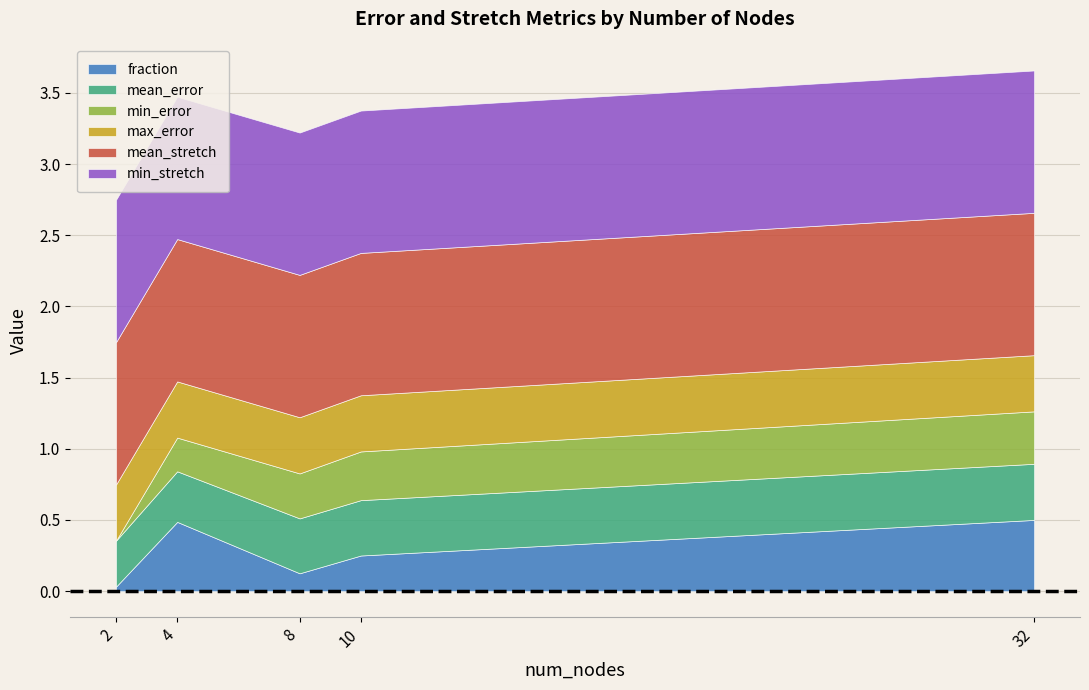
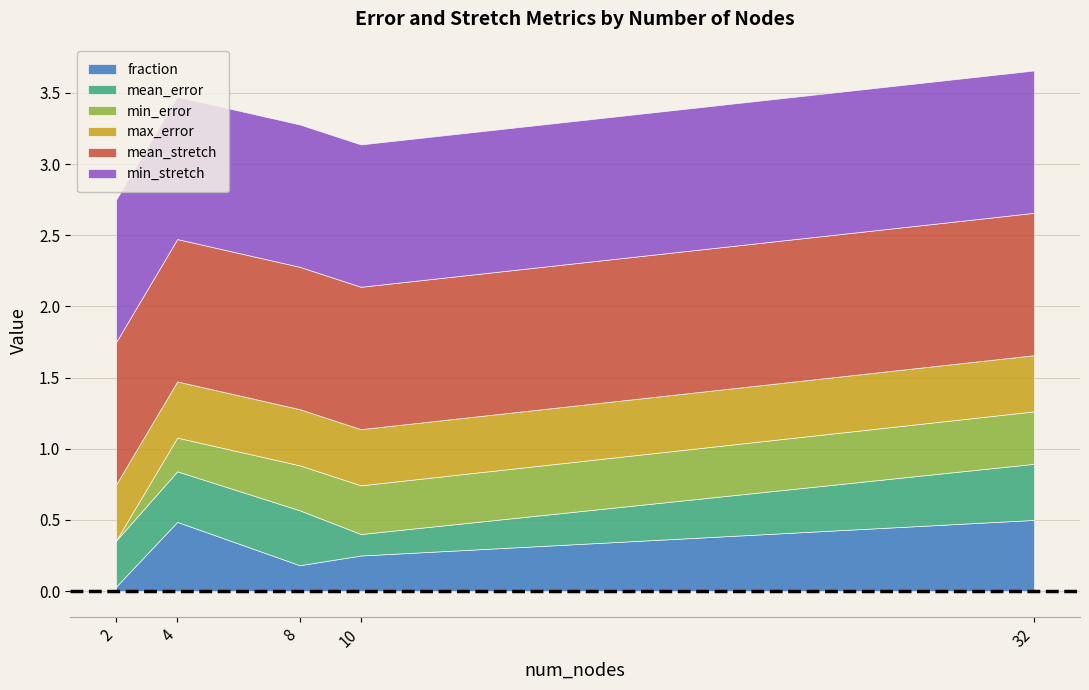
fraction, 8: 0.13 -> 0.18
mean_error, 10: 0.39 -> 0.15
